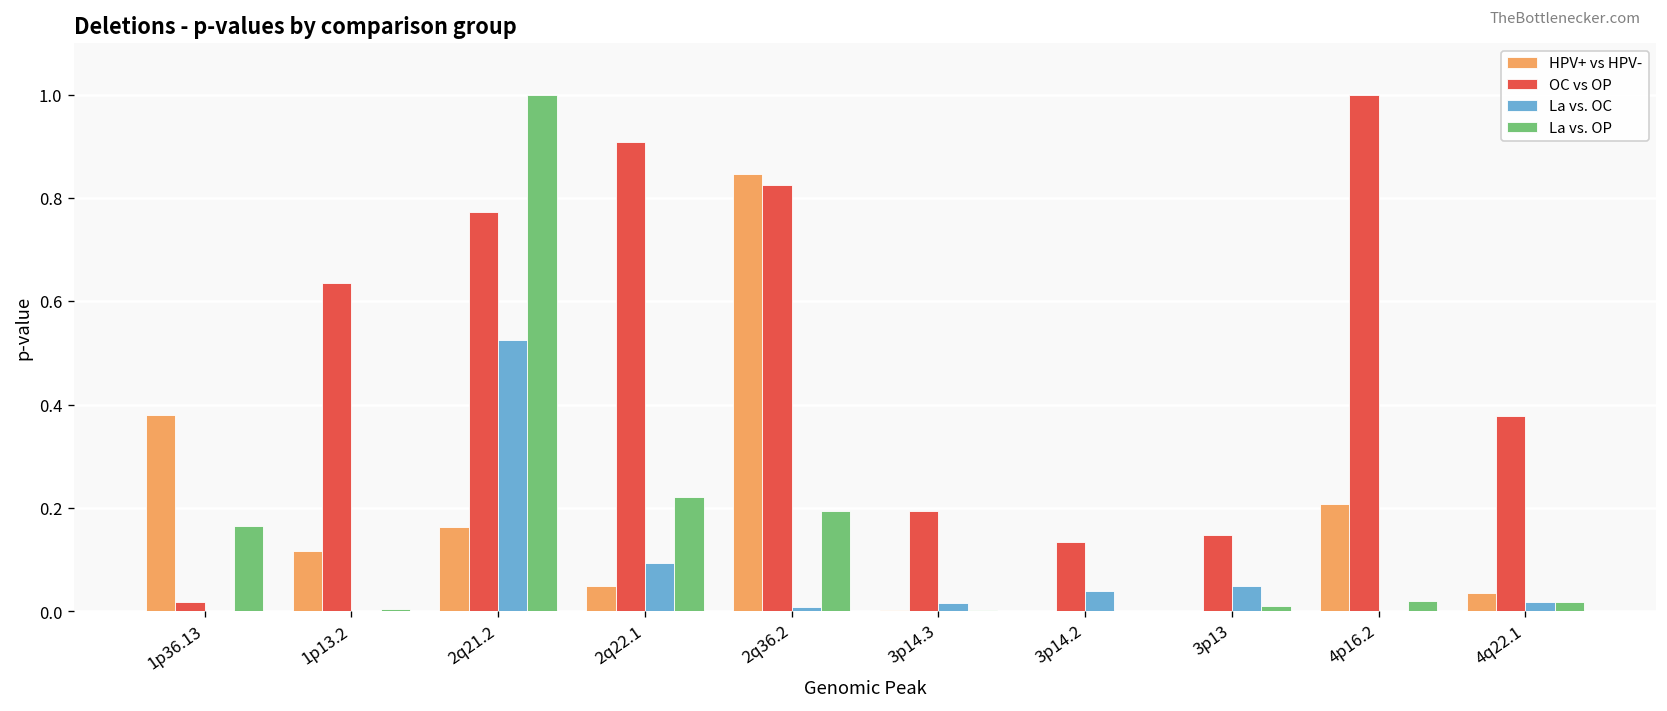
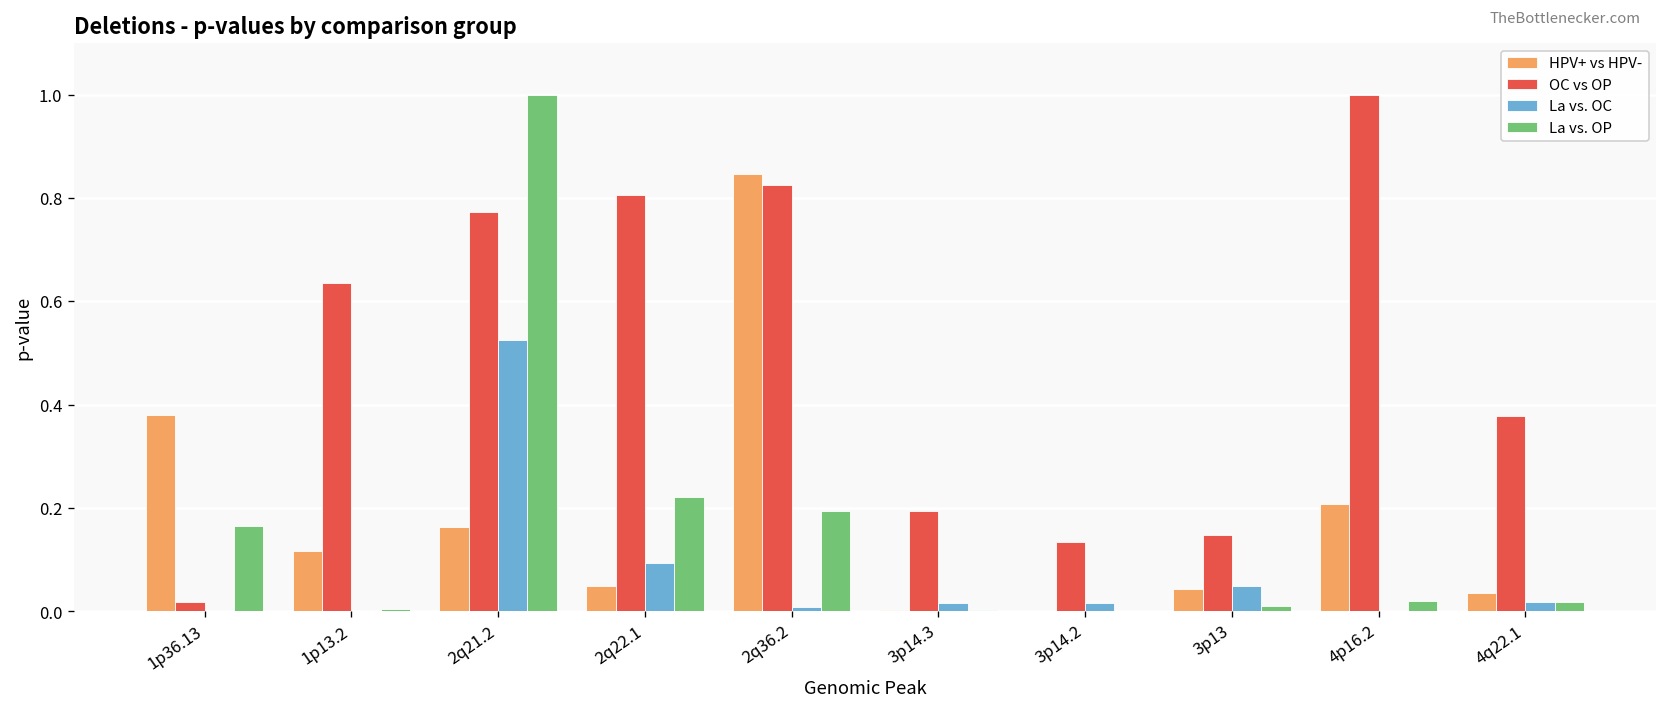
OC vs OP, 2q22.1: 0.91 -> 0.81
La vs. OC, 3p14.2: 0.04 -> 0.02
HPV+ vs HPV-, 3p13: 0.00 -> 0.04
